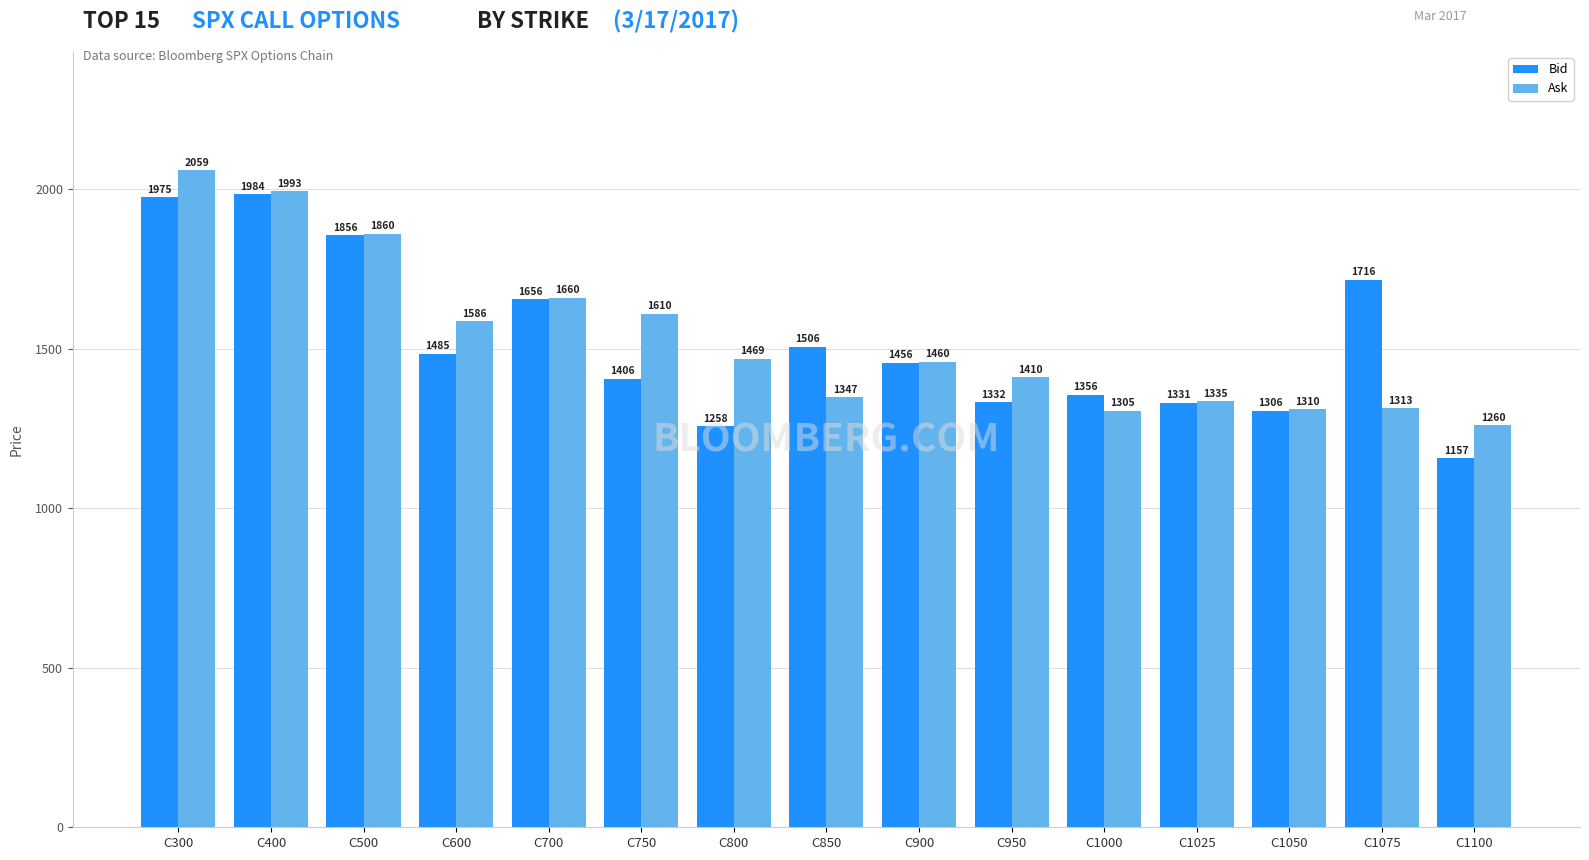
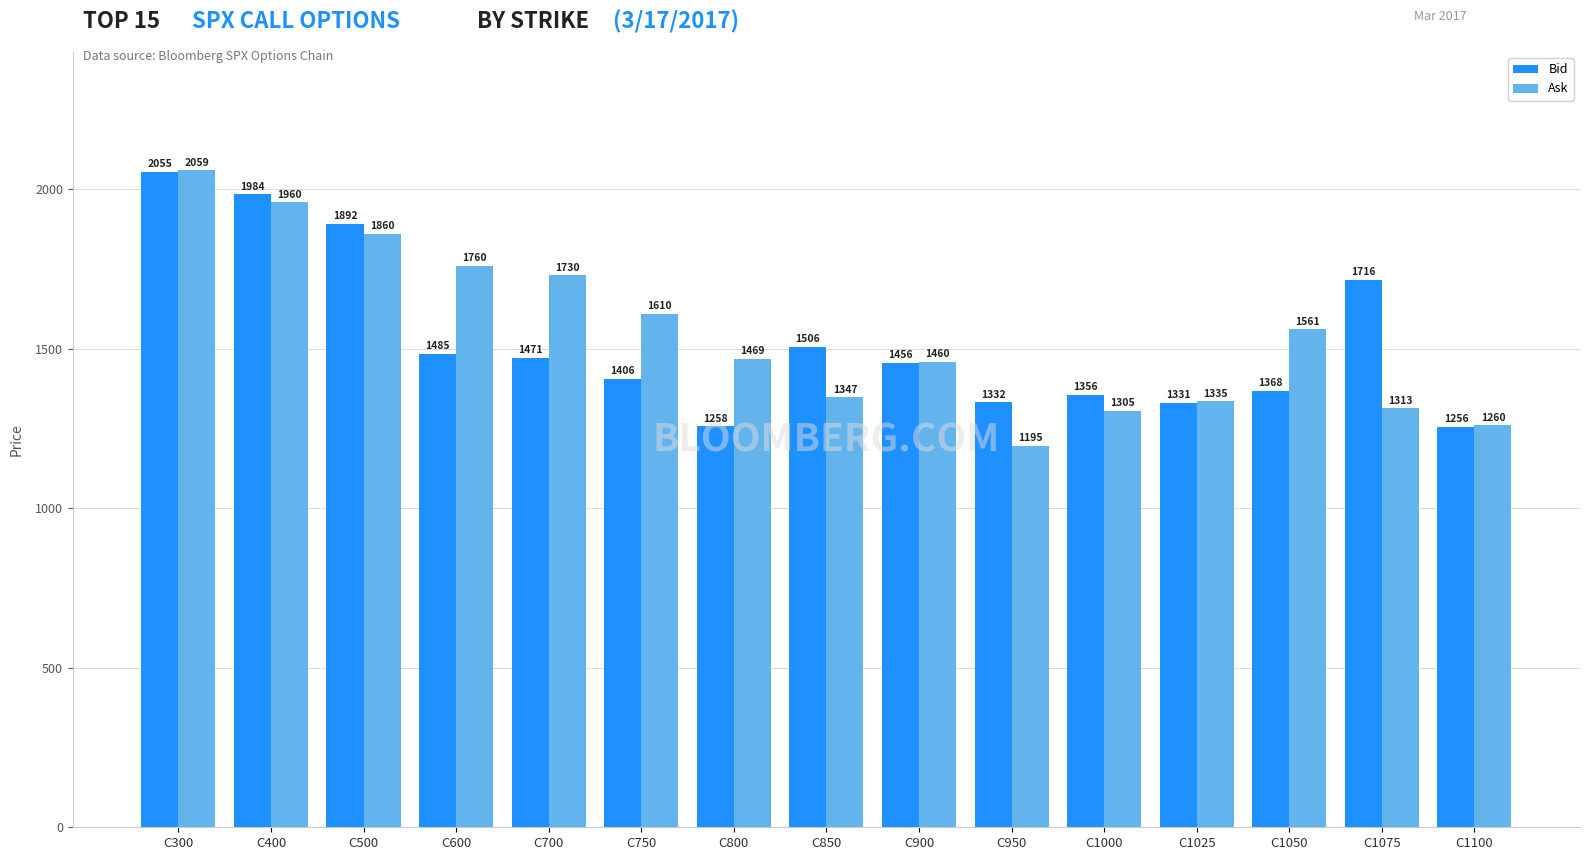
Bid, C300: 1975 -> 2055
Ask, C400: 1993 -> 1960
Bid, C500: 1856 -> 1892
Ask, C600: 1586 -> 1760
Bid, C700: 1656 -> 1471
Ask, C700: 1660 -> 1730
Ask, C950: 1410 -> 1195
Bid, C1050: 1306 -> 1368
Ask, C1050: 1310 -> 1561
Bid, C1100: 1157 -> 1256
